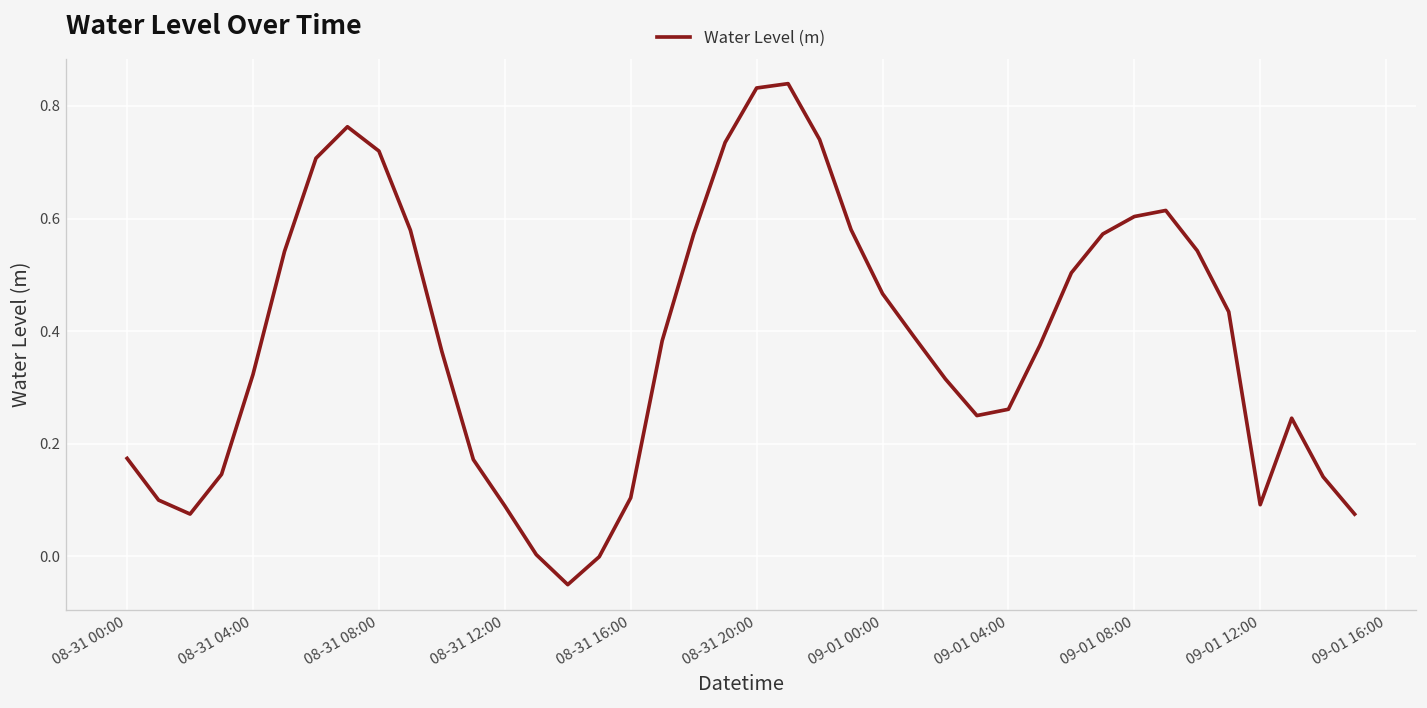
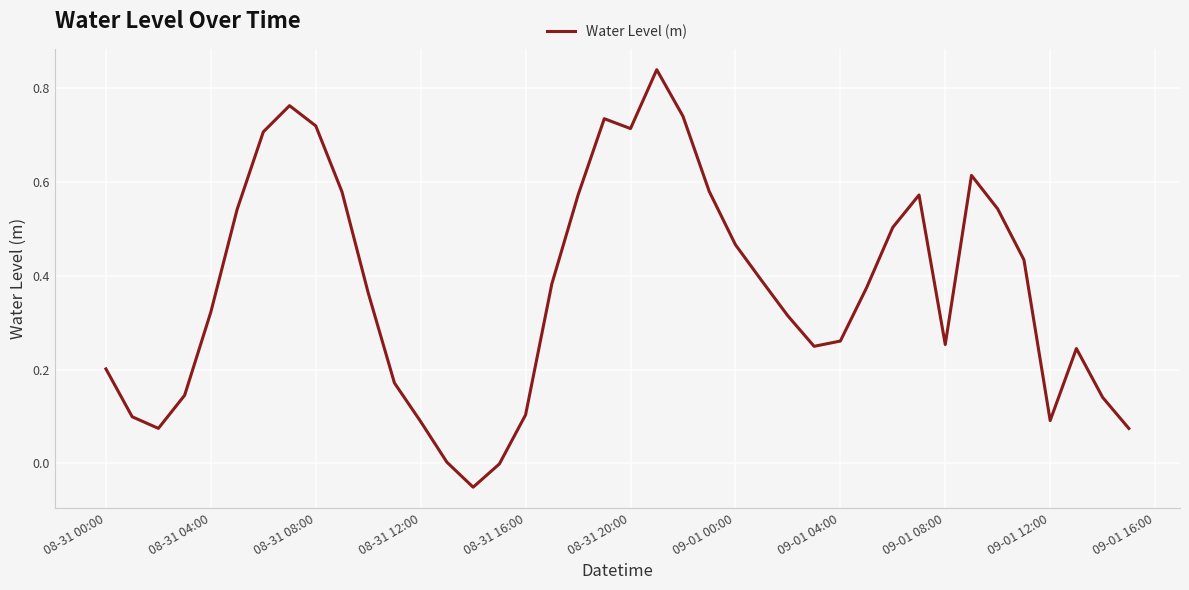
08-31 00:00: 0.17 -> 0.20
08-31 20:00: 0.83 -> 0.71
09-01 08:00: 0.60 -> 0.25
